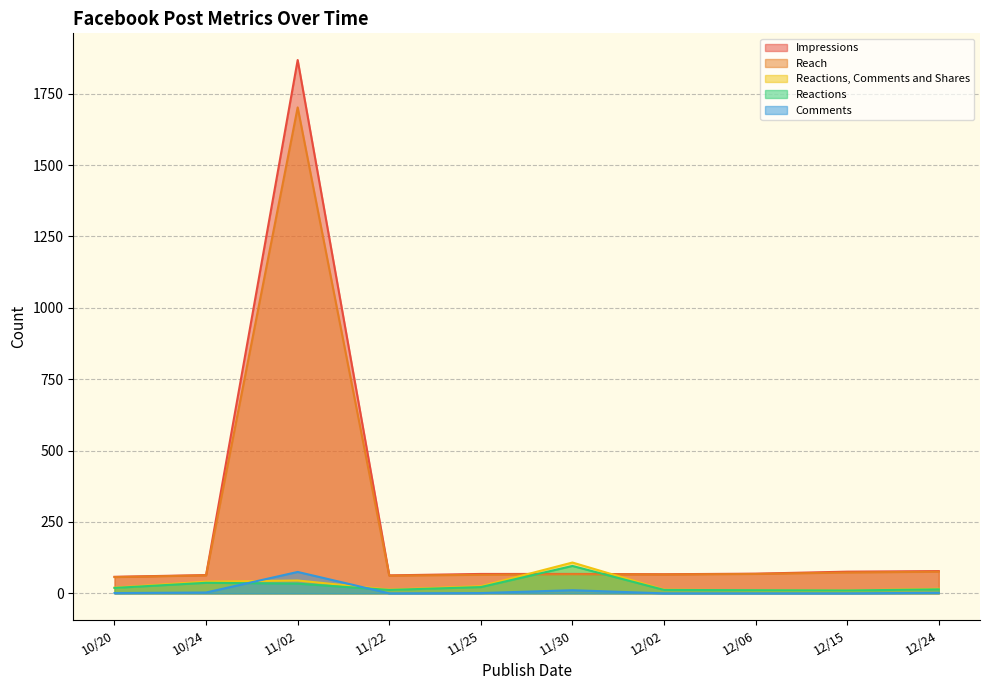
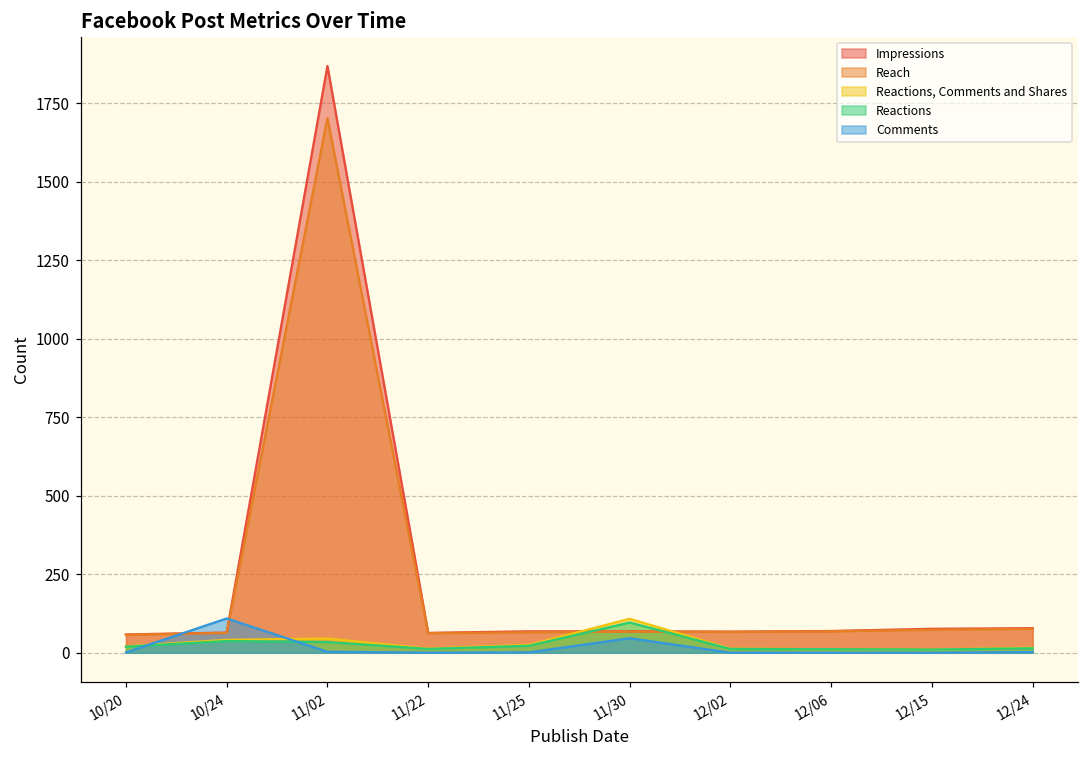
Comments, 10/24: 0 -> 110
Comments, 11/02: 80 -> 0
Comments, 11/30: 10 -> 50
